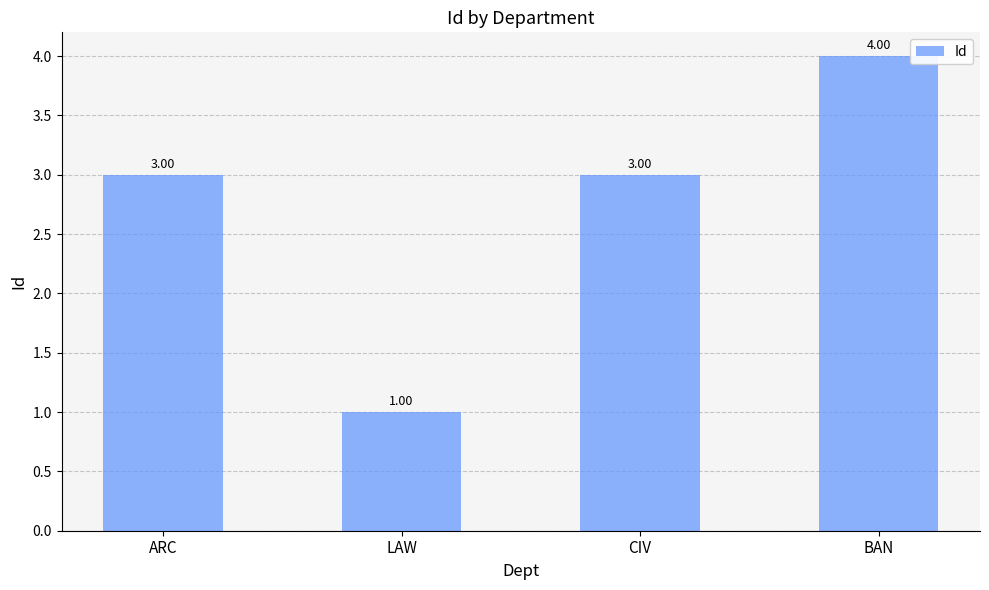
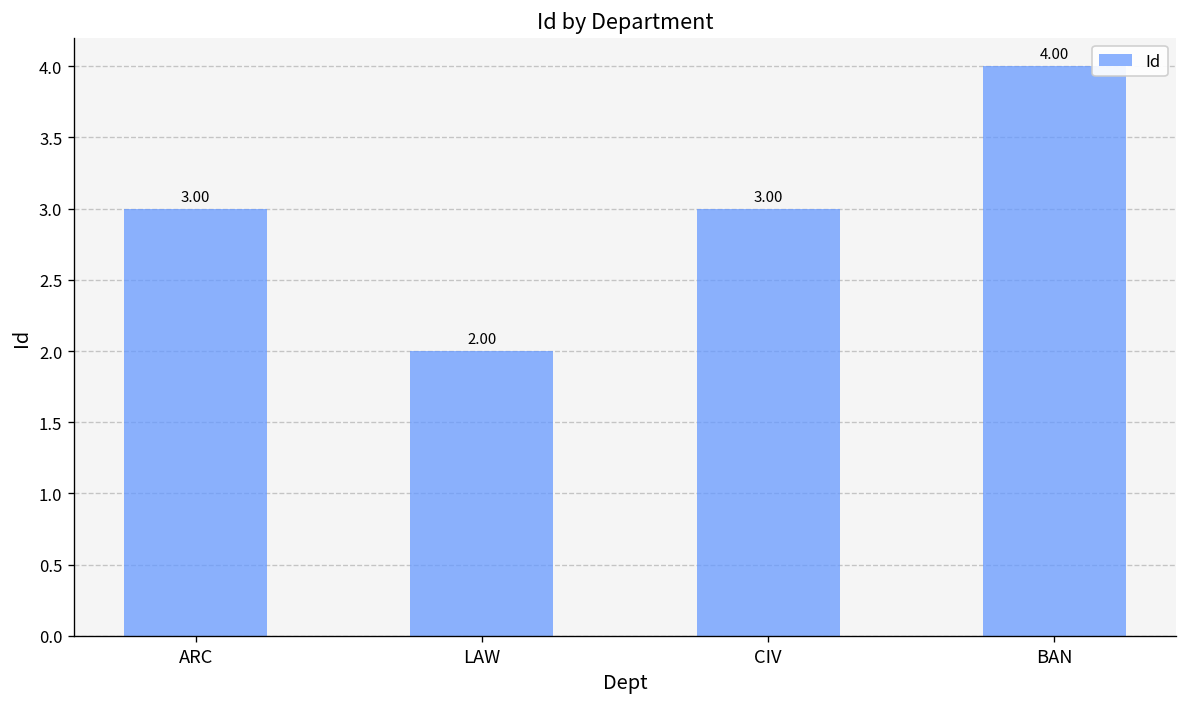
LAW: 1.00 -> 2.00
